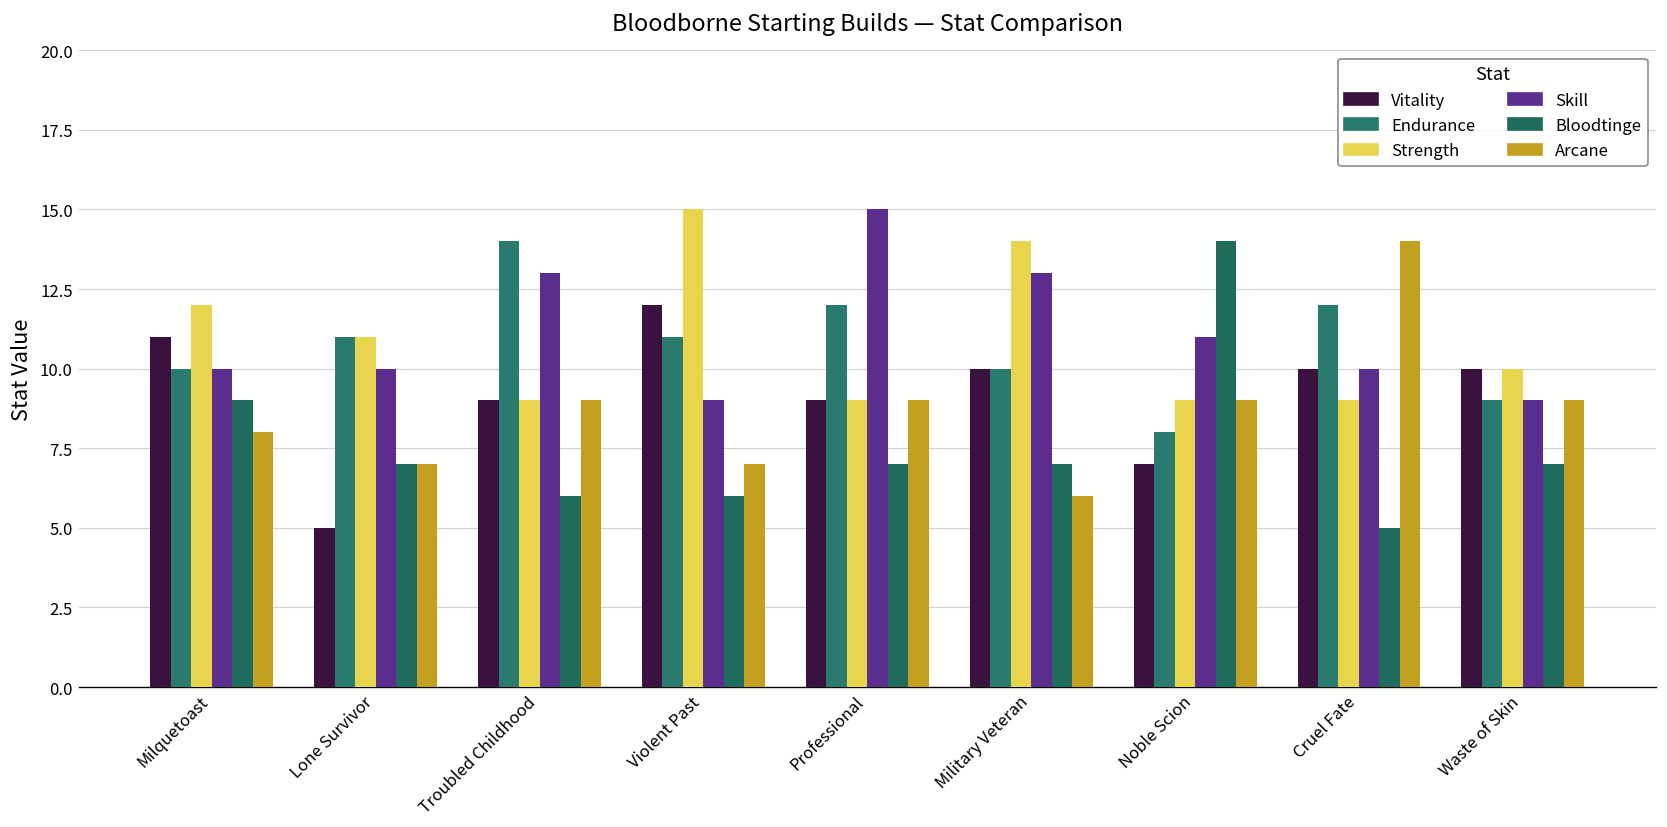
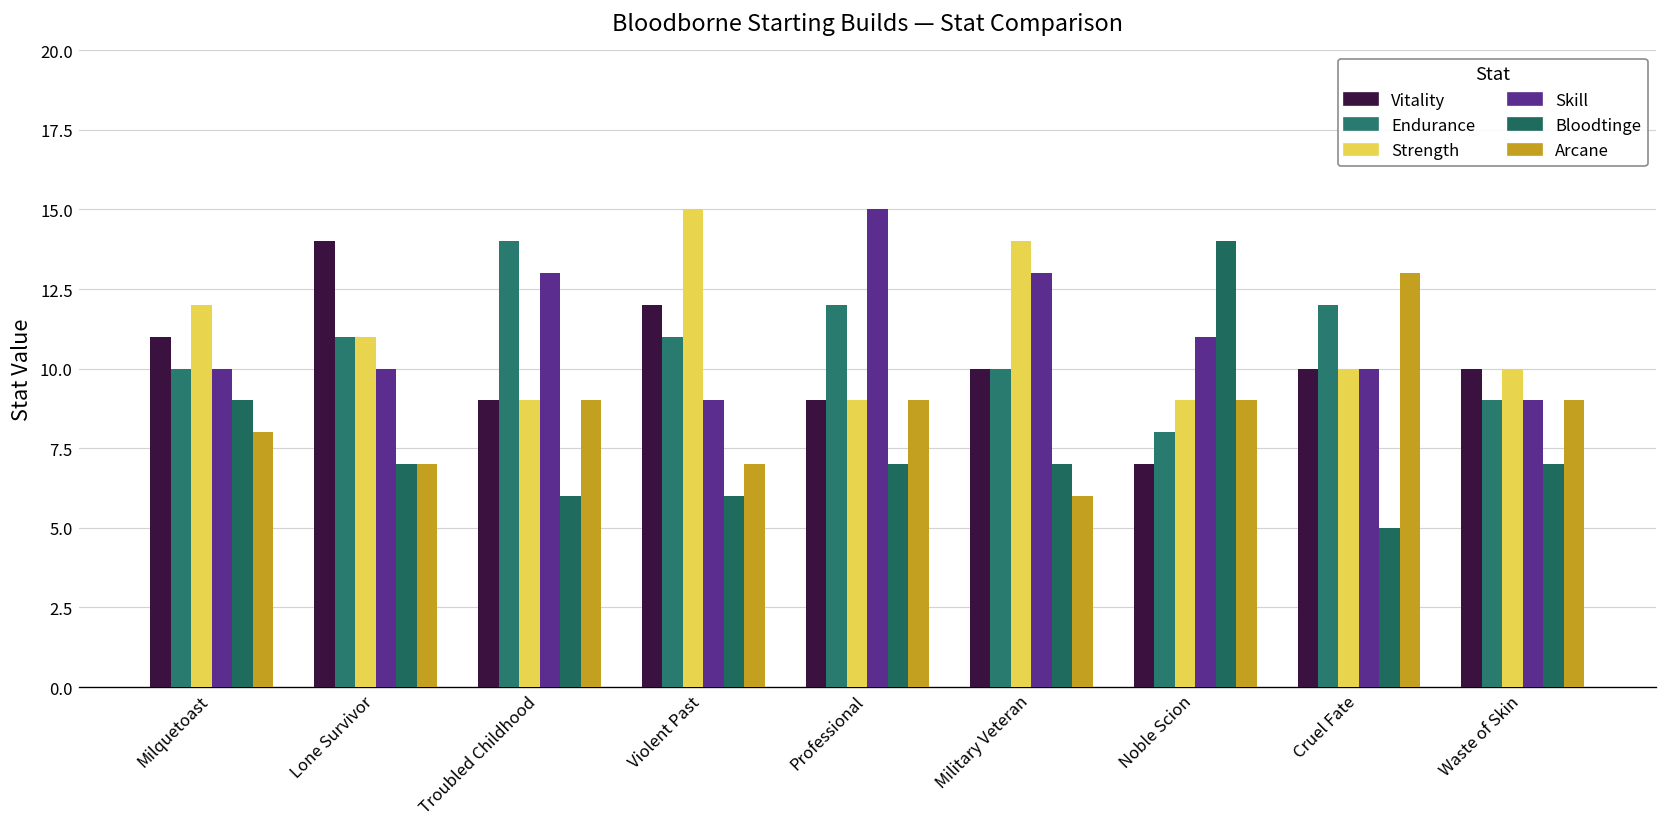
Vitality, Lone Survivor: 5 -> 14
Strength, Cruel Fate: 9 -> 10
Arcane, Cruel Fate: 14 -> 13
